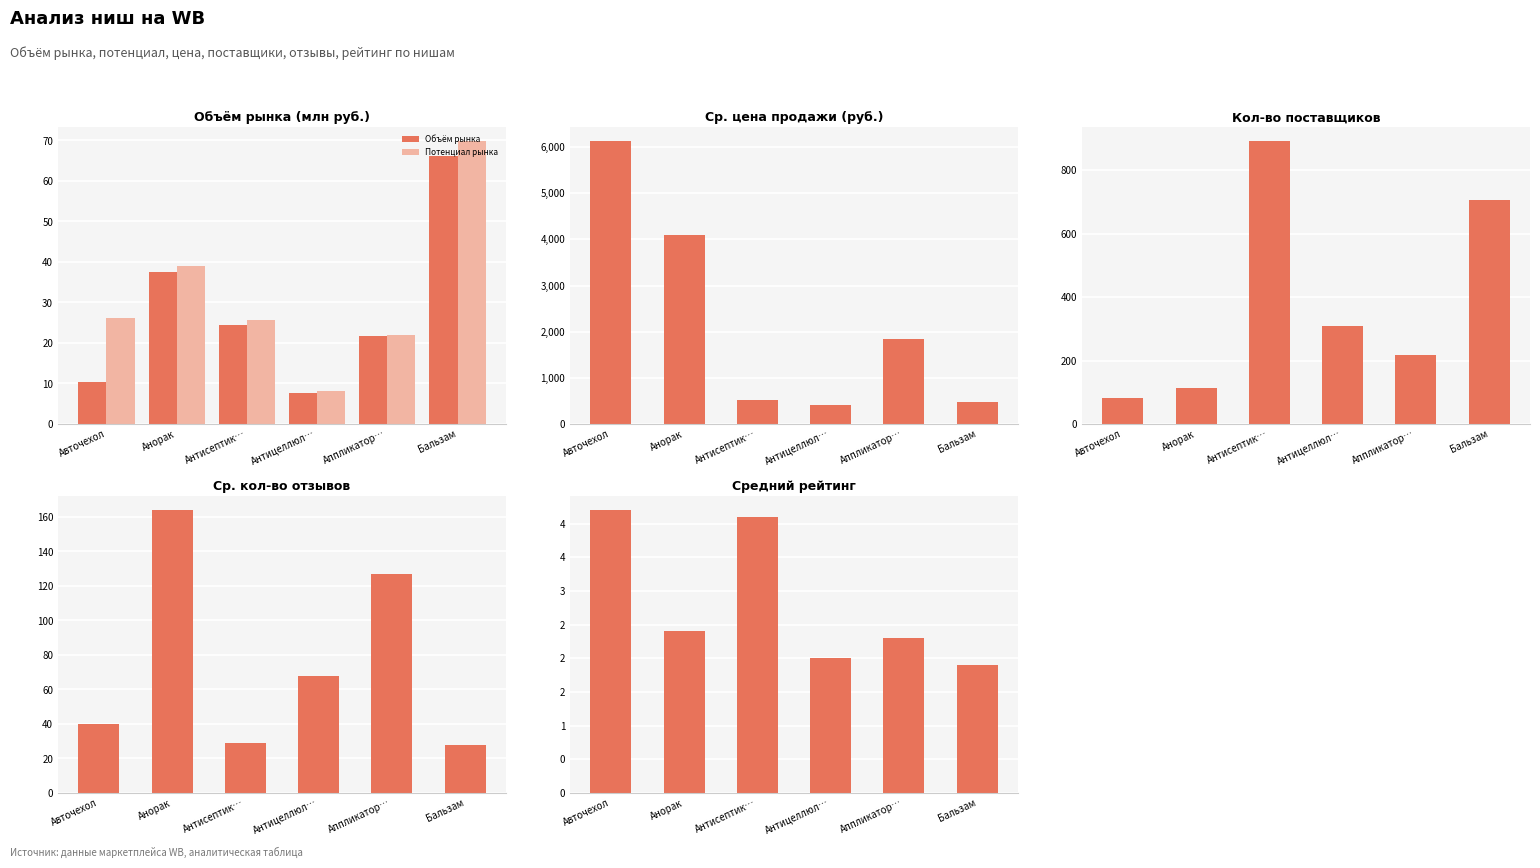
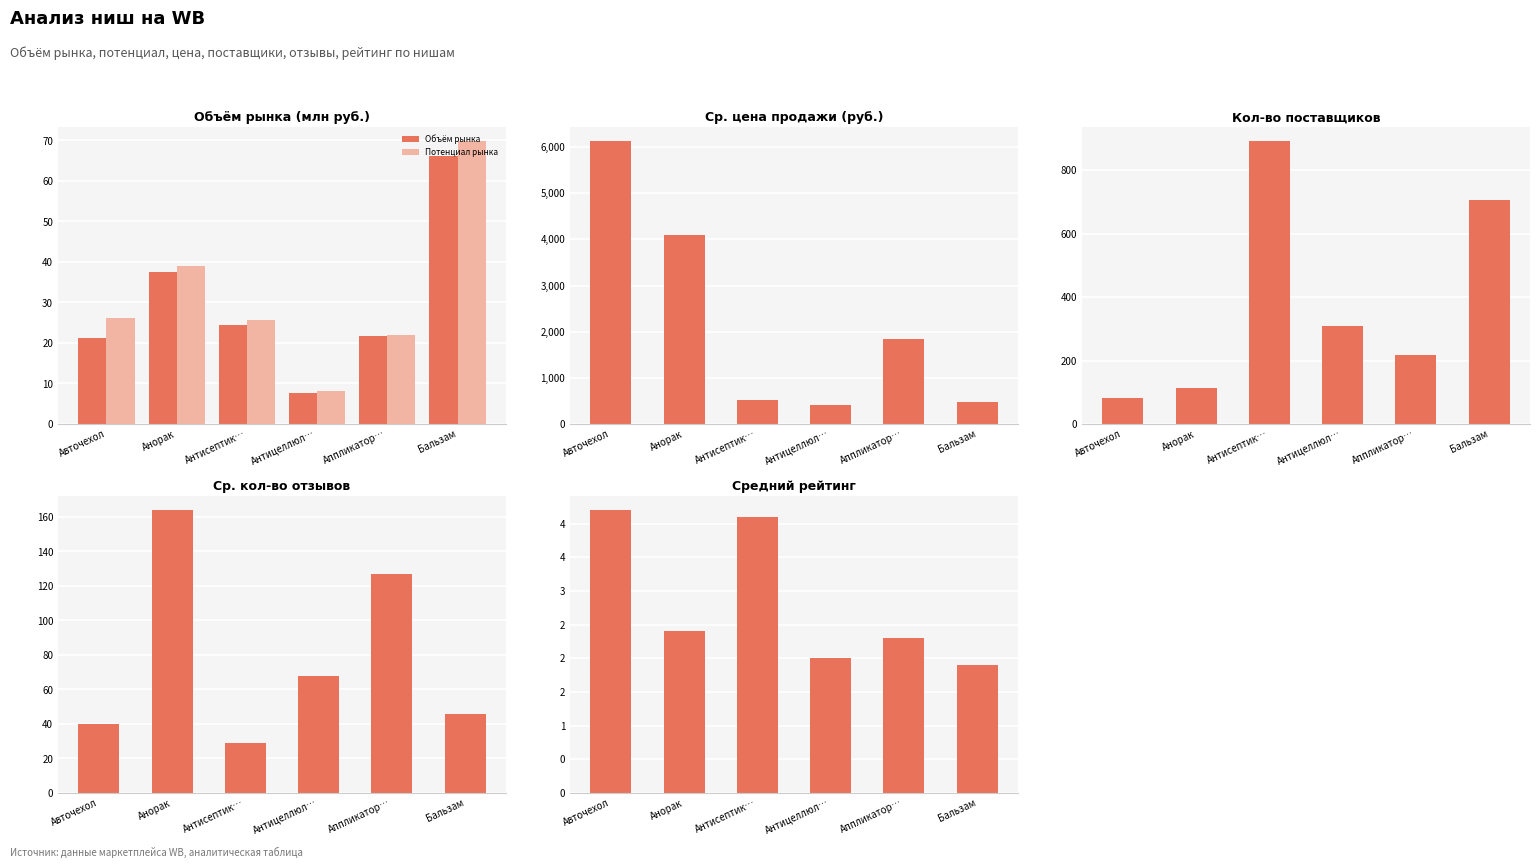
Объём рынка (млн руб.), Объём рынка, Авточехол: 10 -> 21
Ср. кол-во отзывов, Бальзам: 28 -> 46
